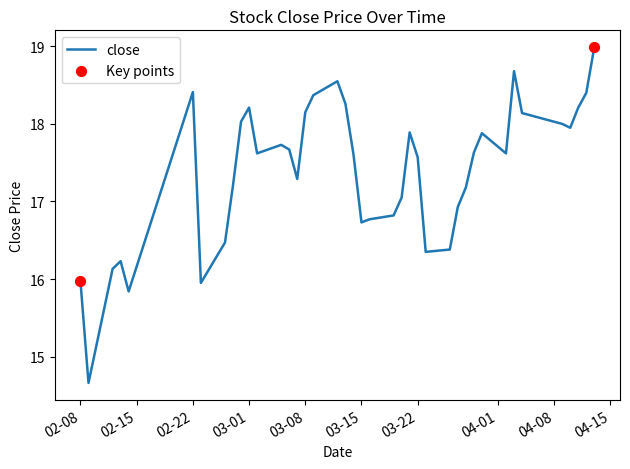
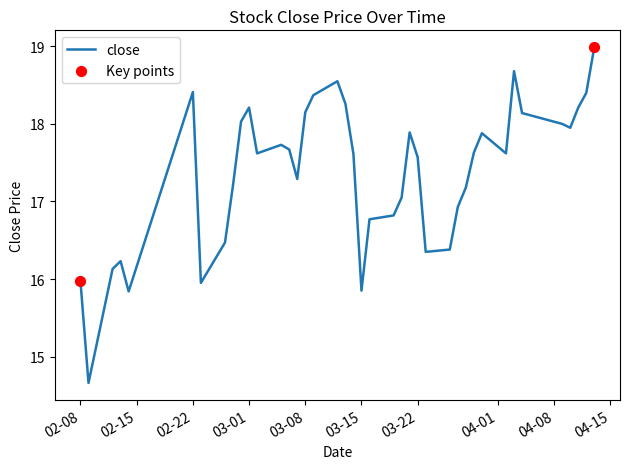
close, 03-15: 16.7 -> 15.9
